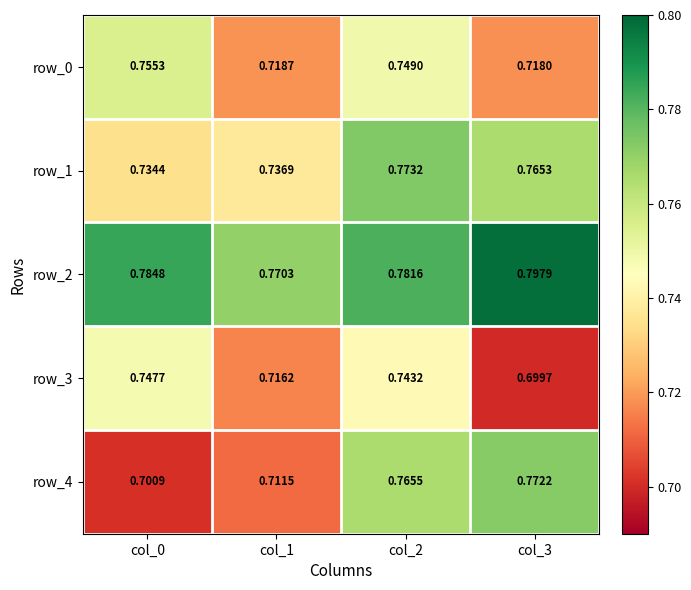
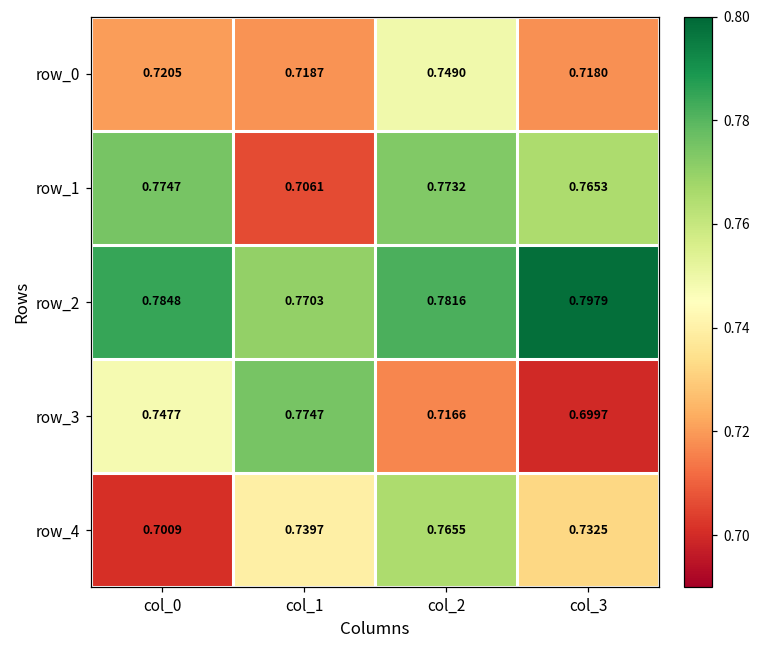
row_0, col_0: 0.7553 -> 0.7205
row_1, col_0: 0.7344 -> 0.7747
row_1, col_1: 0.7369 -> 0.7061
row_3, col_1: 0.7162 -> 0.7747
row_3, col_2: 0.7432 -> 0.7166
row_4, col_1: 0.7115 -> 0.7397
row_4, col_3: 0.7722 -> 0.7325
